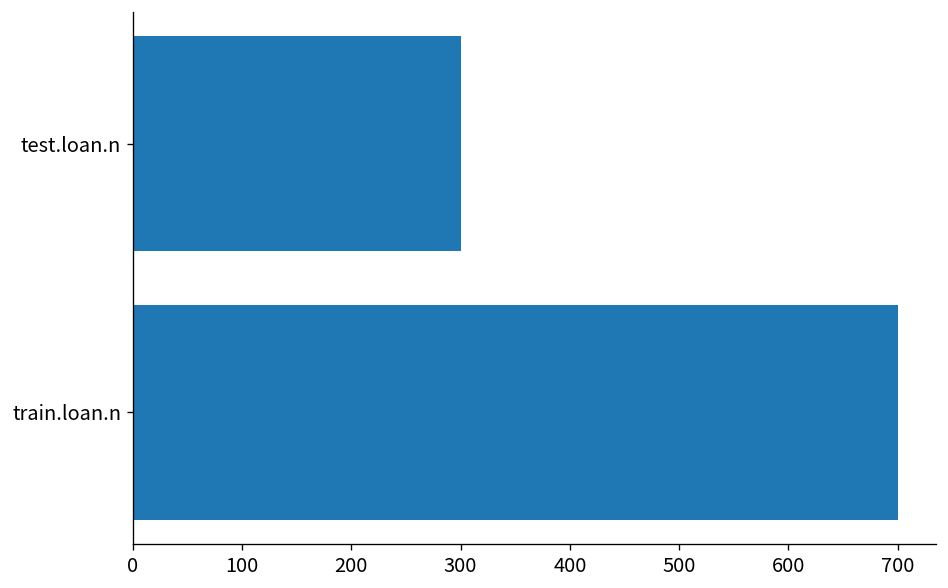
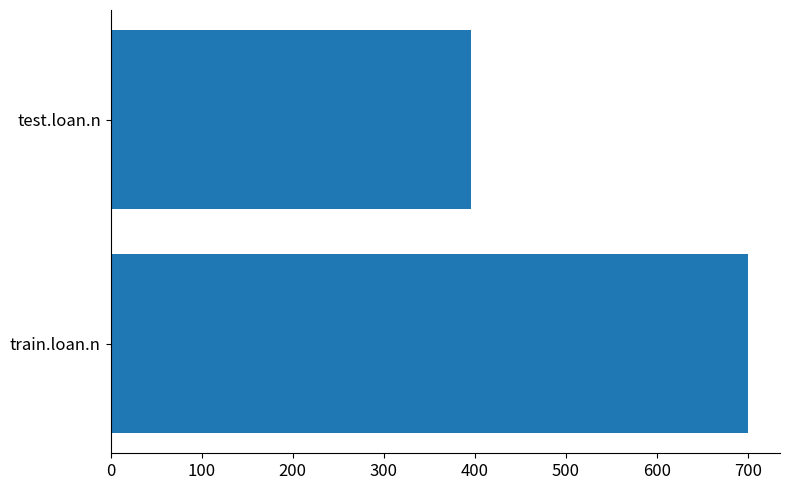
test.loan.n: 300 -> 400
